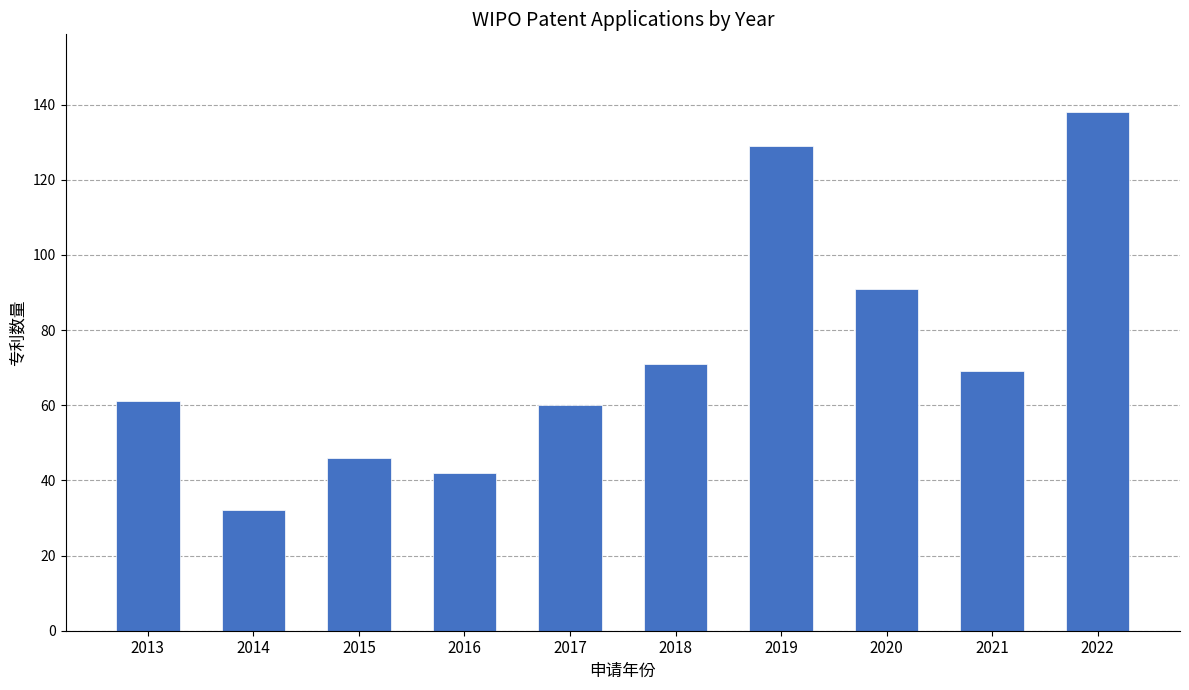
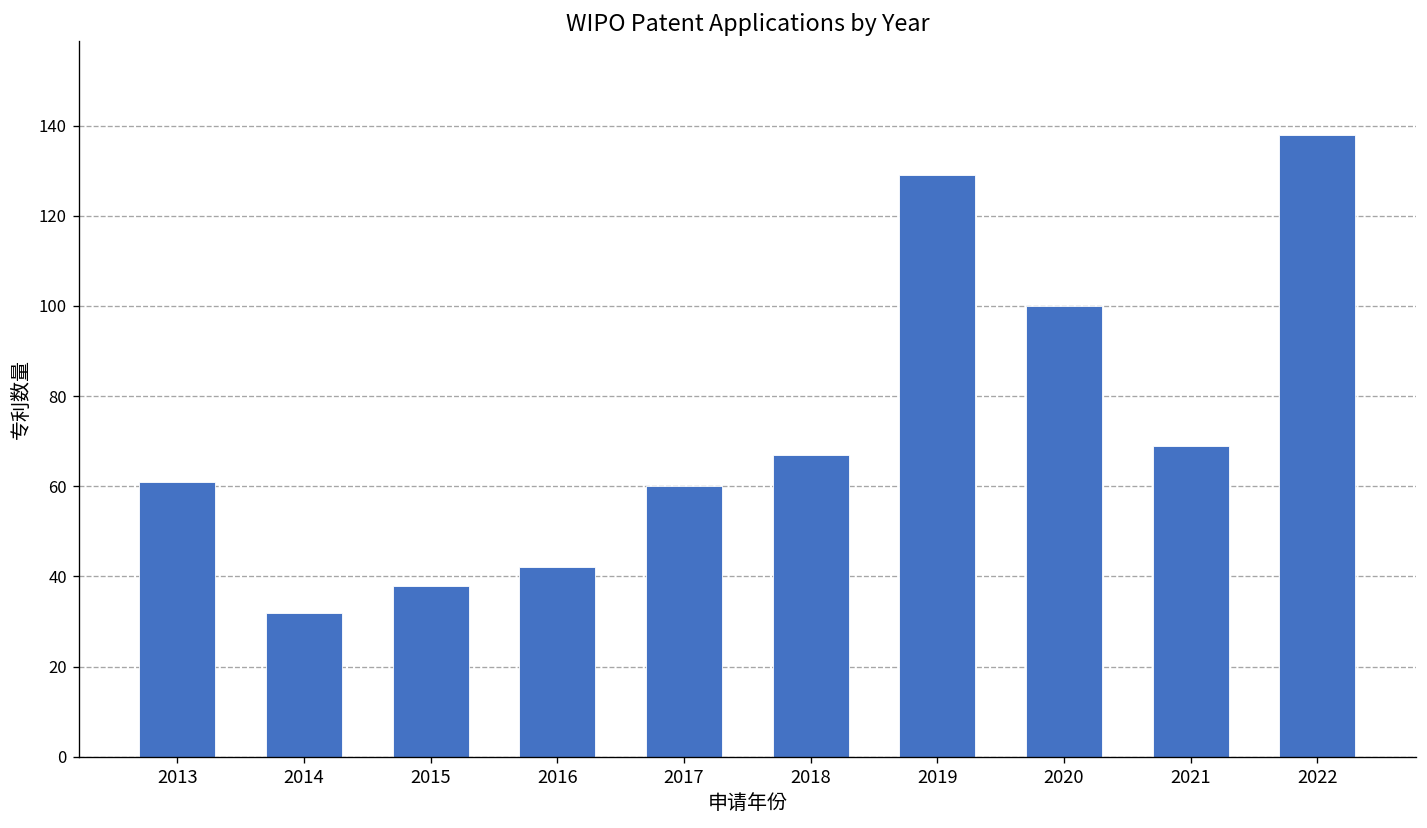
2015: 46 -> 38
2018: 71 -> 67
2020: 91 -> 100
